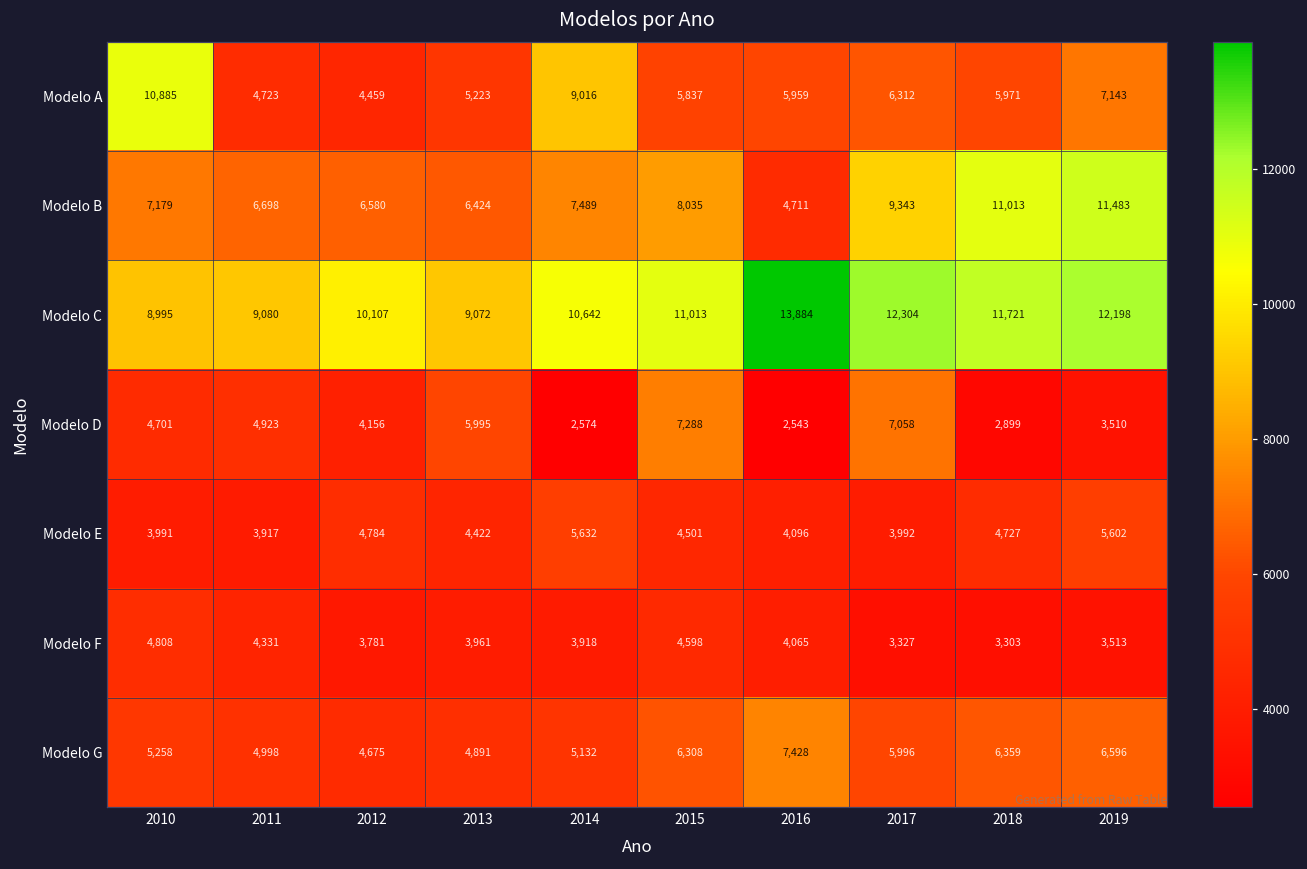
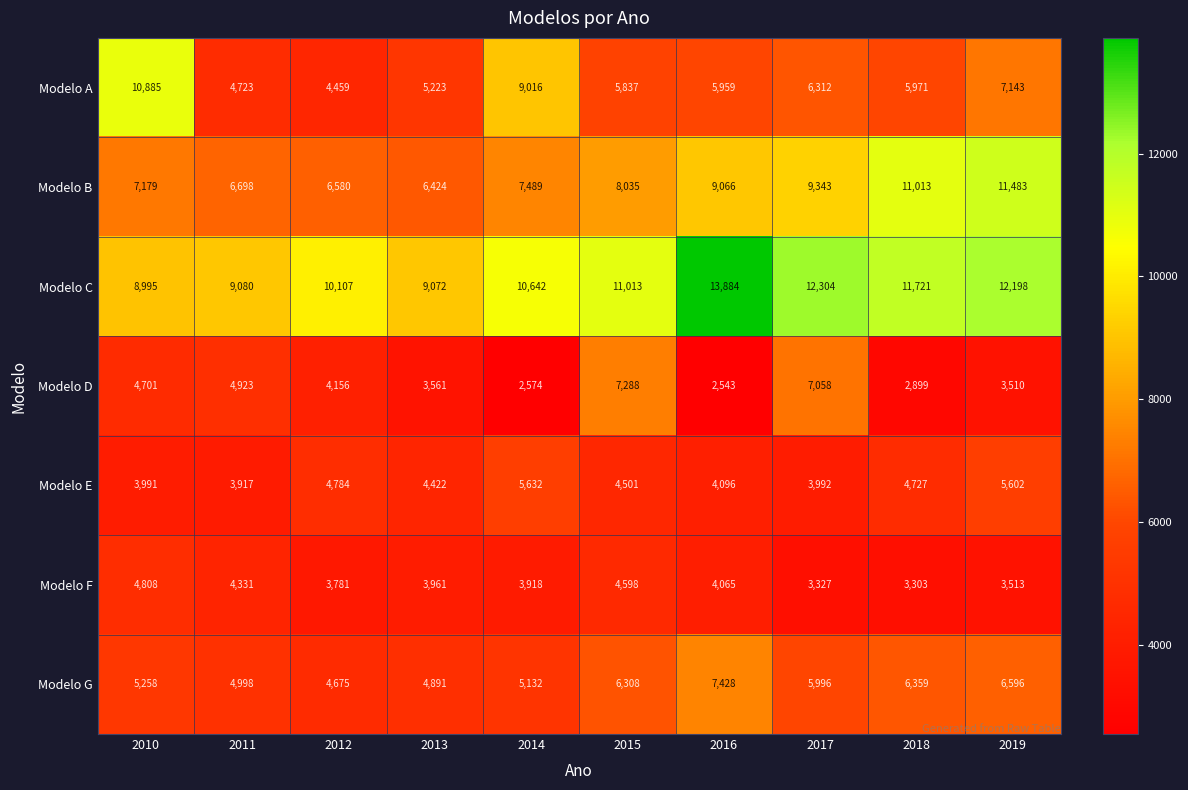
Modelo B, 2016: 4,711 -> 9,066
Modelo D, 2013: 5,995 -> 3,561
